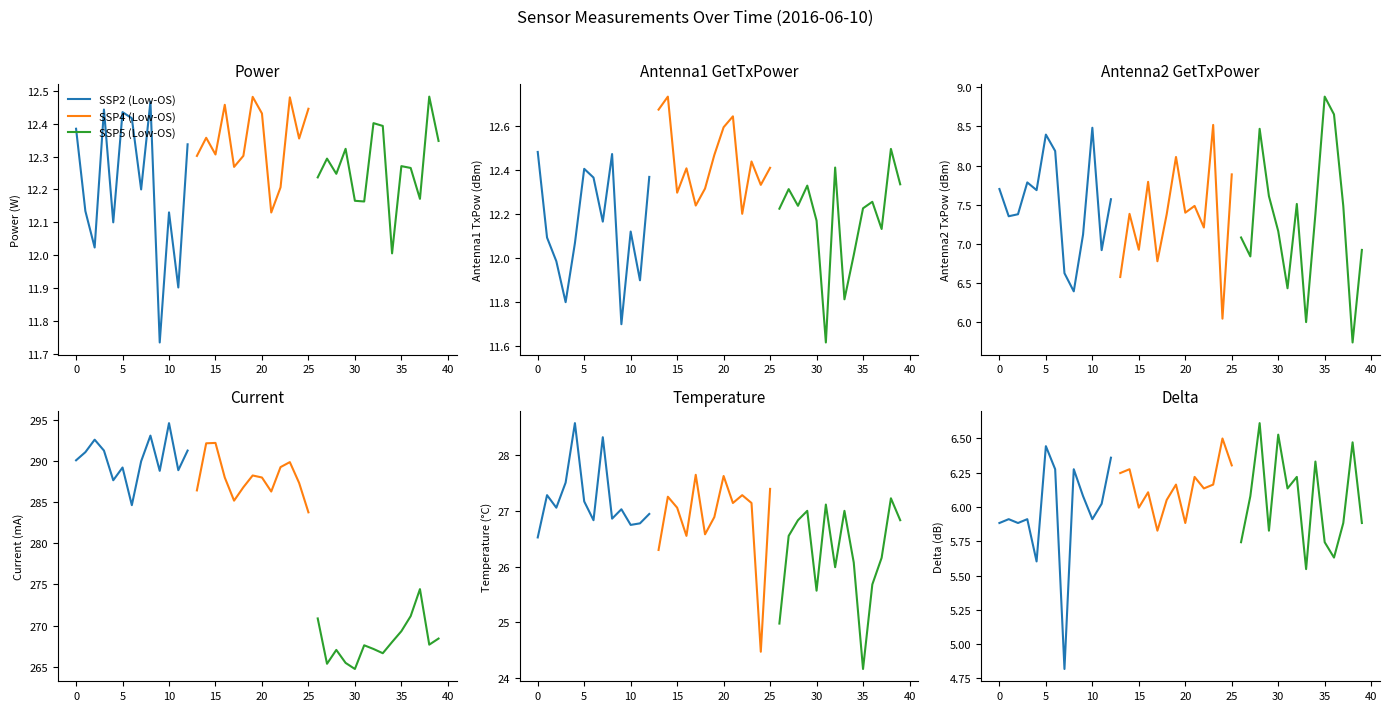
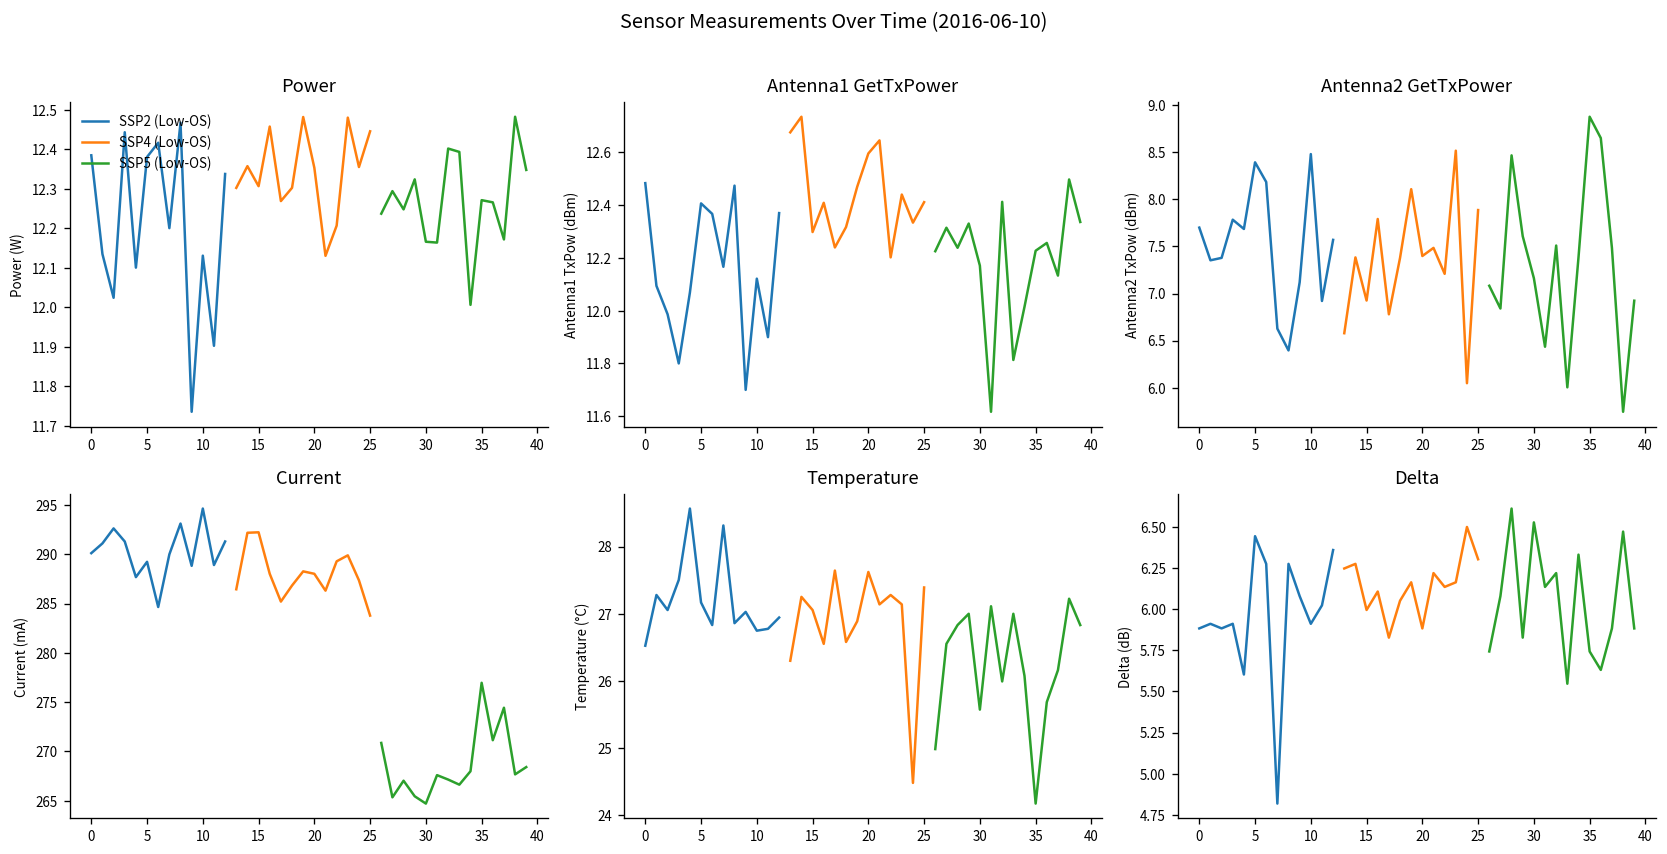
Power, SSP2 (Low-OS), 5: 12.43 -> 12.38
Power, SSP4 (Low-OS), 20: 12.43 -> 12.35
Current, SSP5 (Low-OS), 35: 269 -> 277
